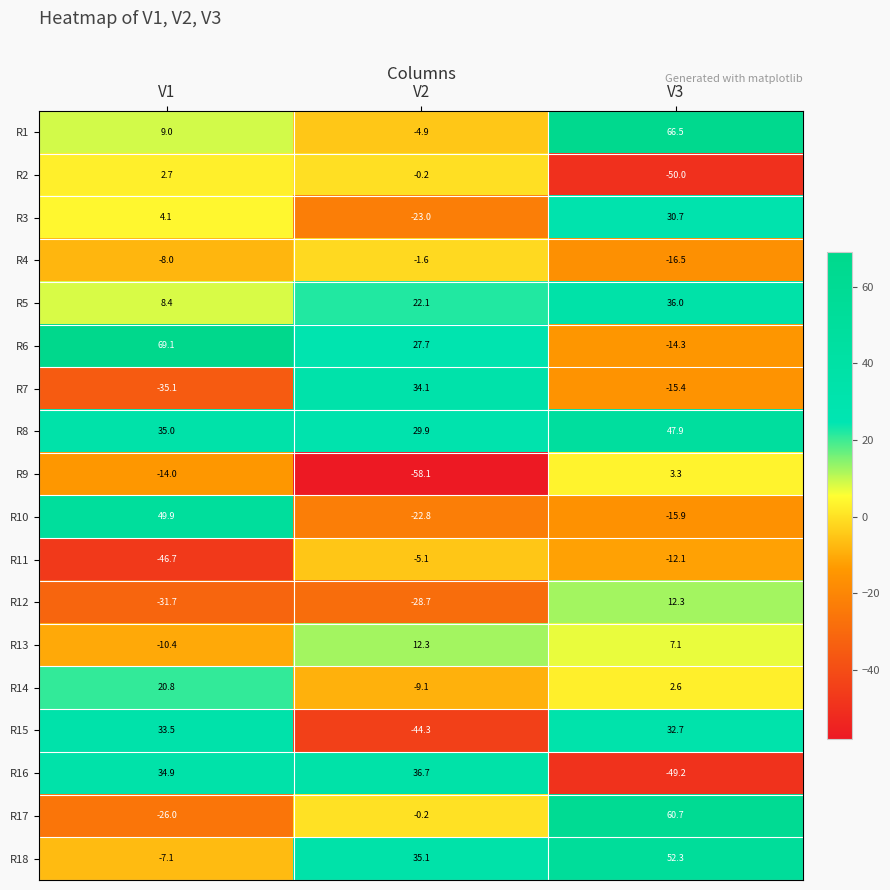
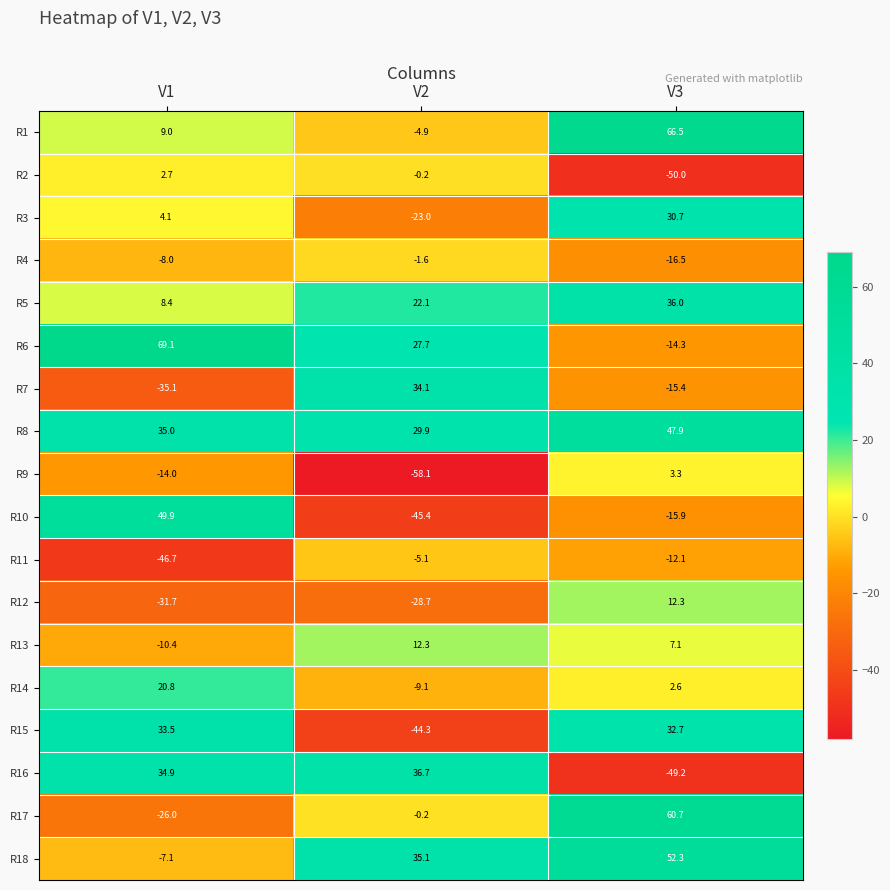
R10, V2: -22.8 -> -45.4
